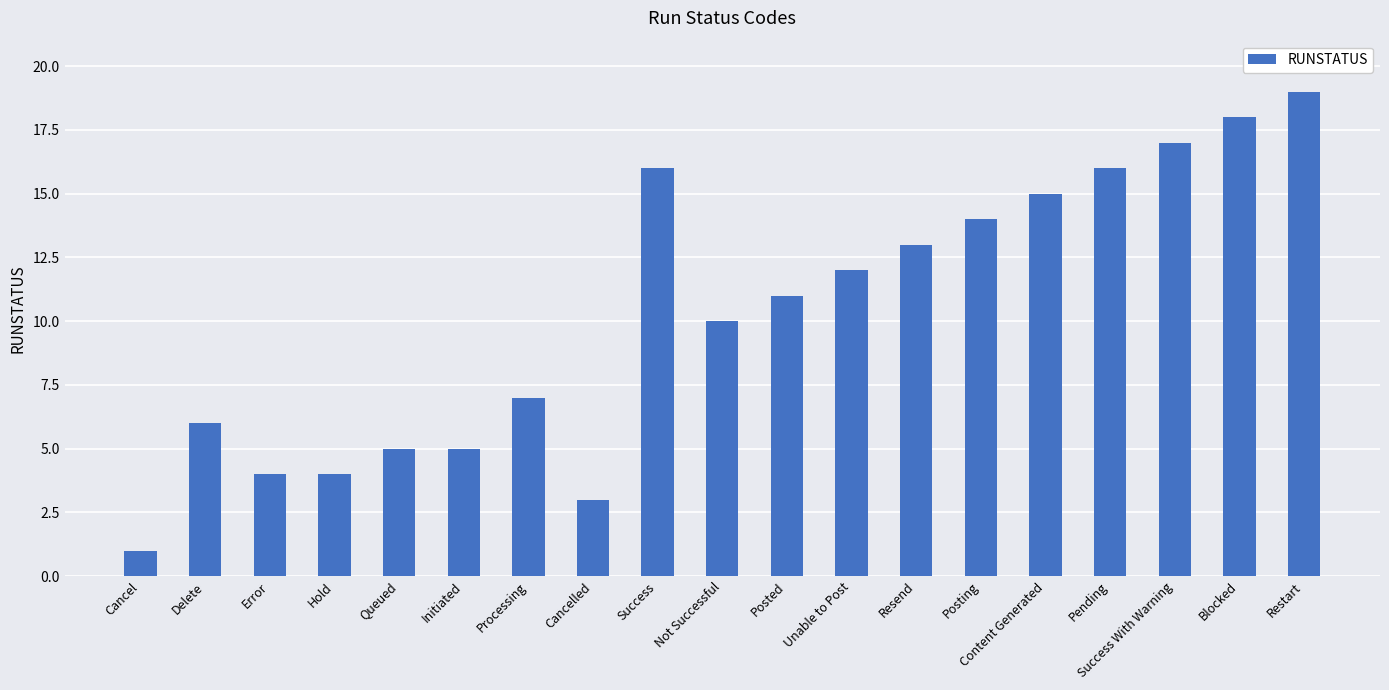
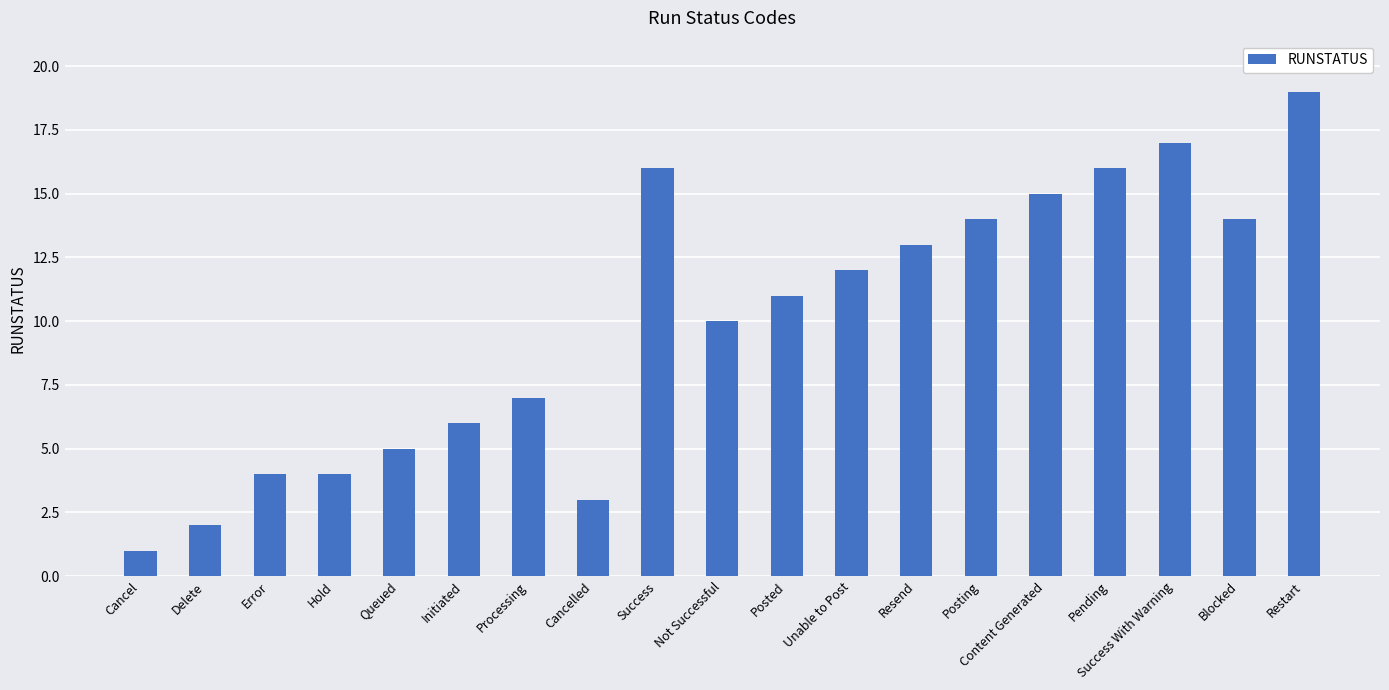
Delete: 6 -> 2
Initiated: 5 -> 6
Blocked: 18 -> 14
